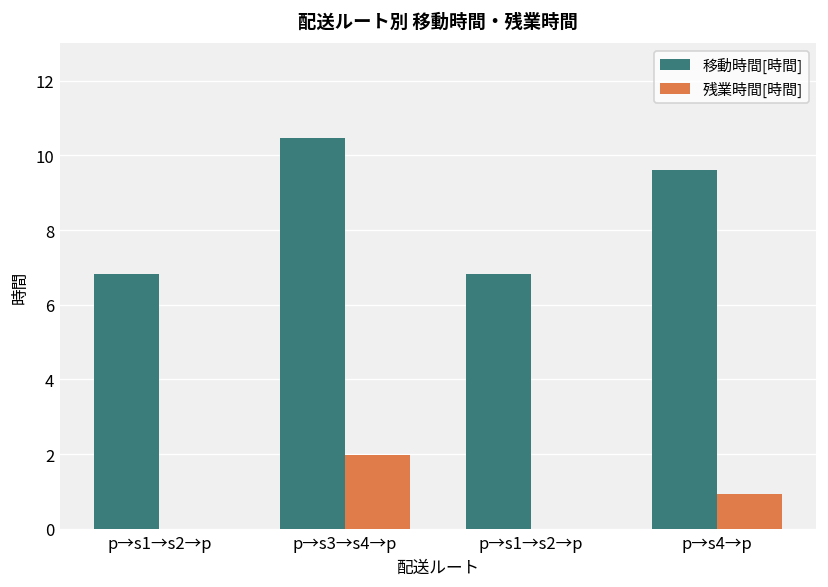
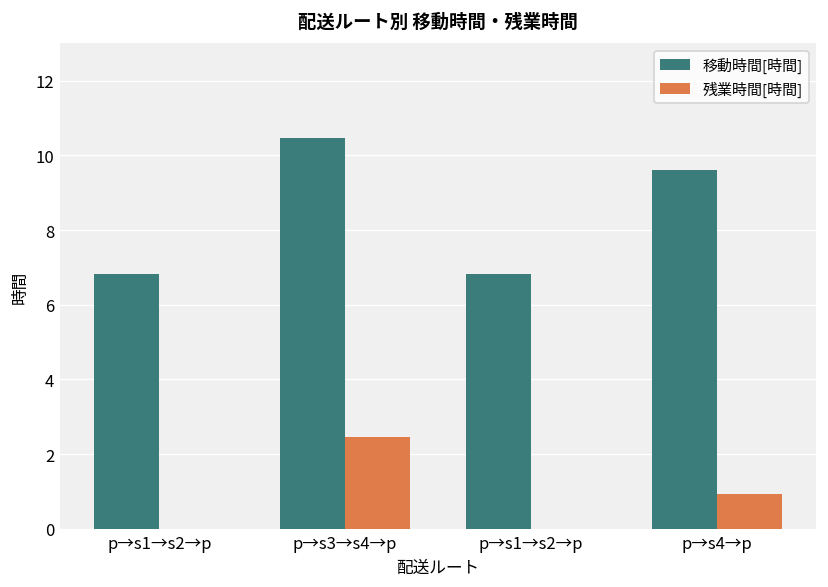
残業時間[時間], p→s3→s4→p: 2.0 -> 2.5
